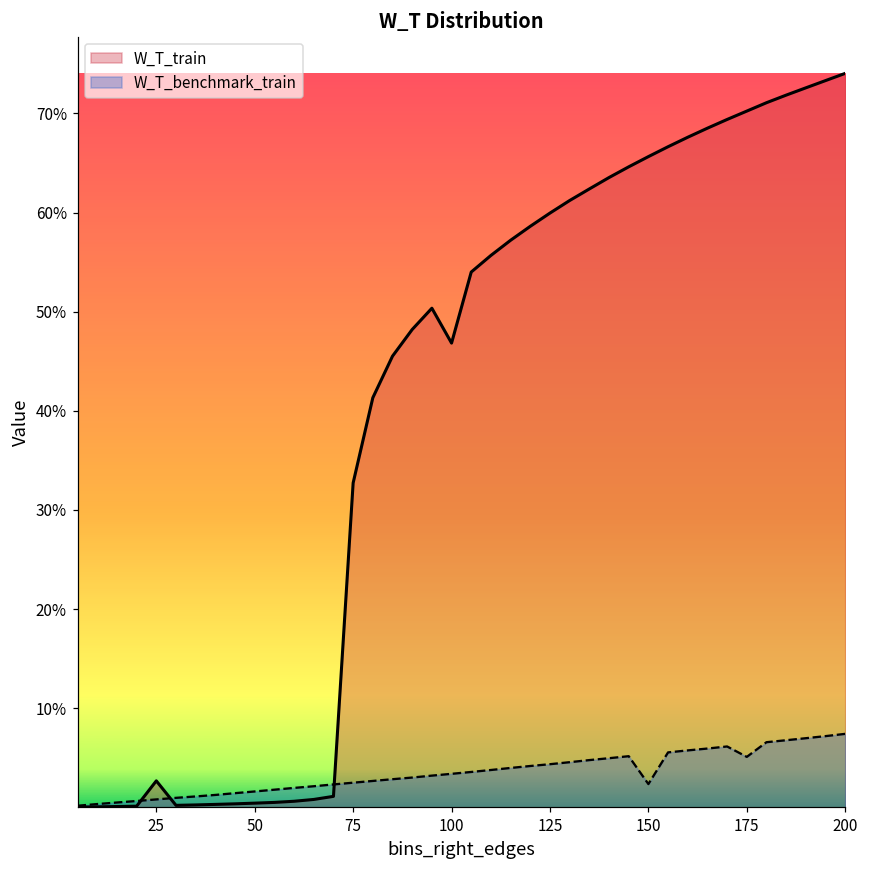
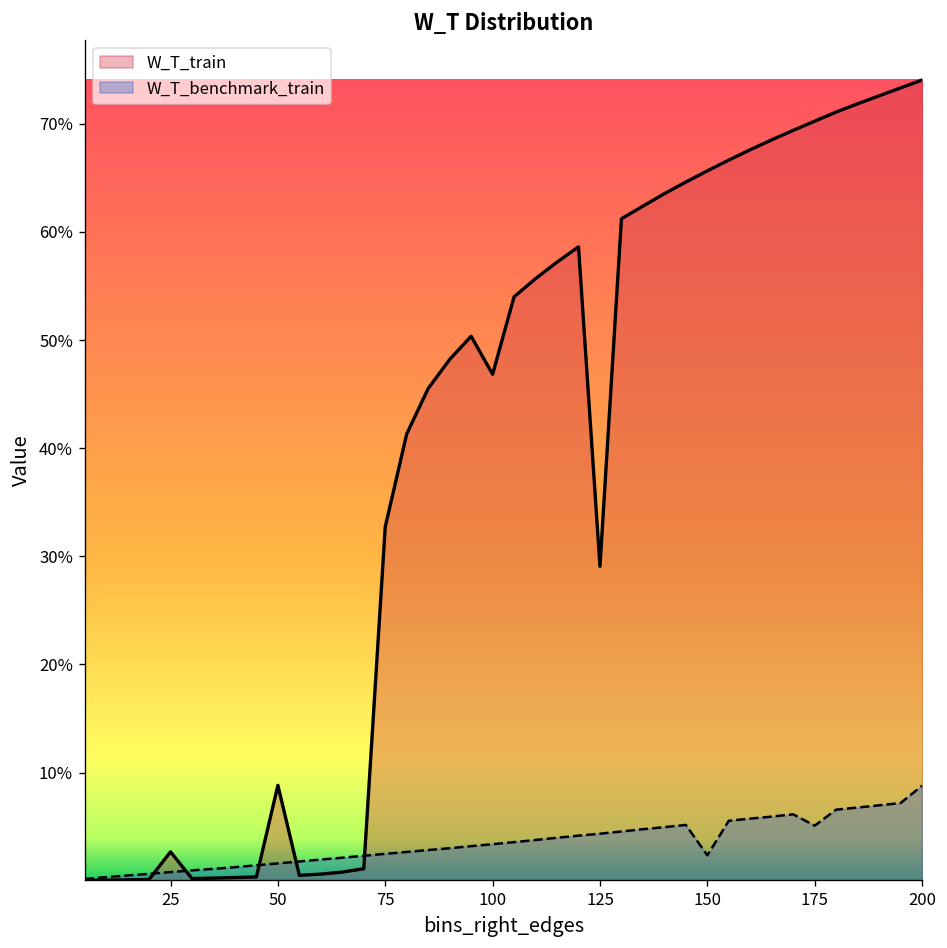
W_T_train, 50: 0% -> 9%
W_T_train, 125: 60% -> 29%
W_T_benchmark_train, 200: 7% -> 9%
